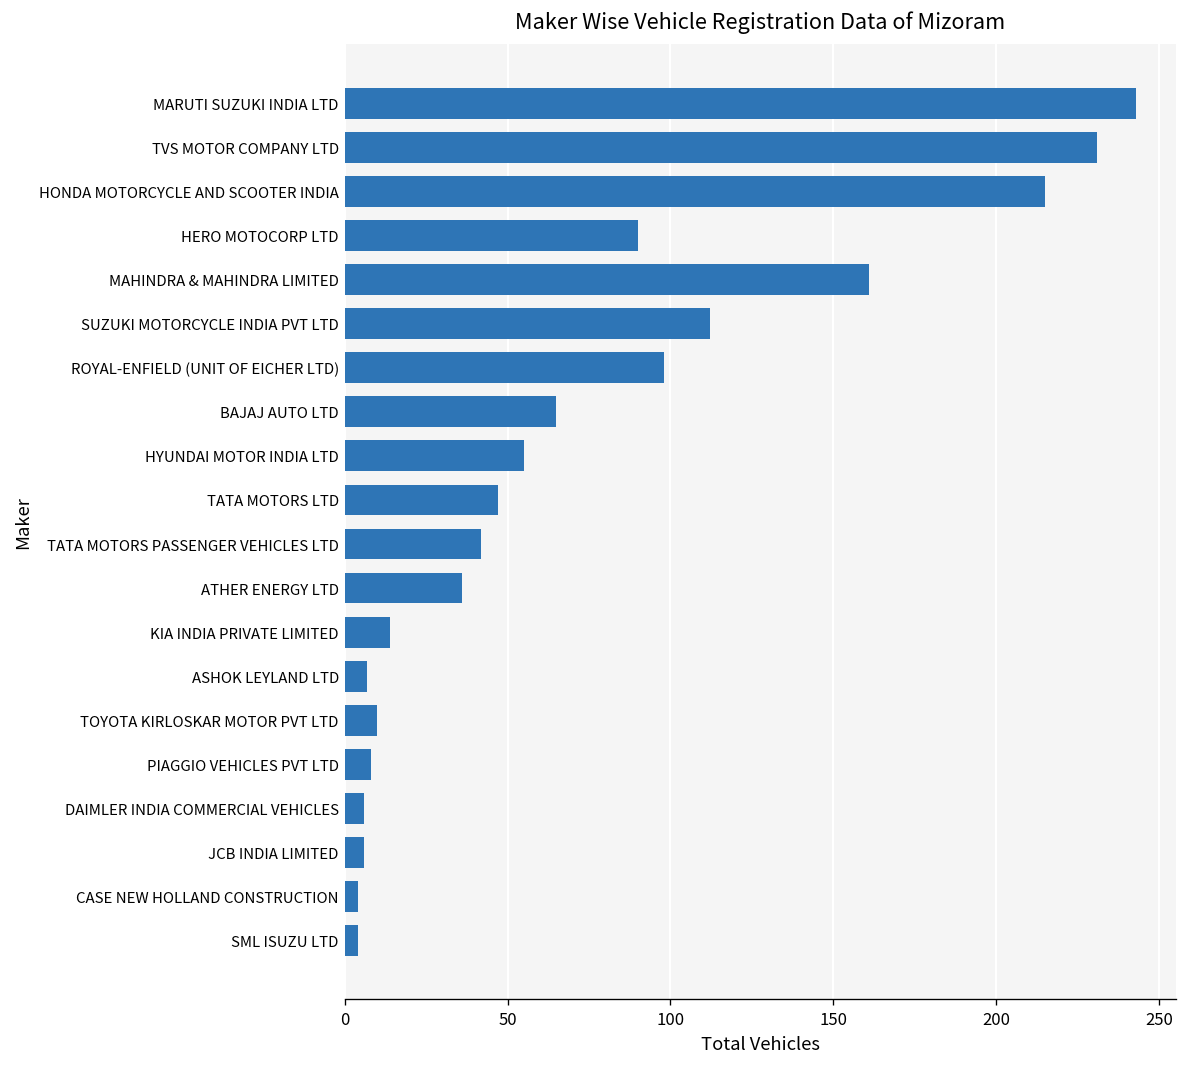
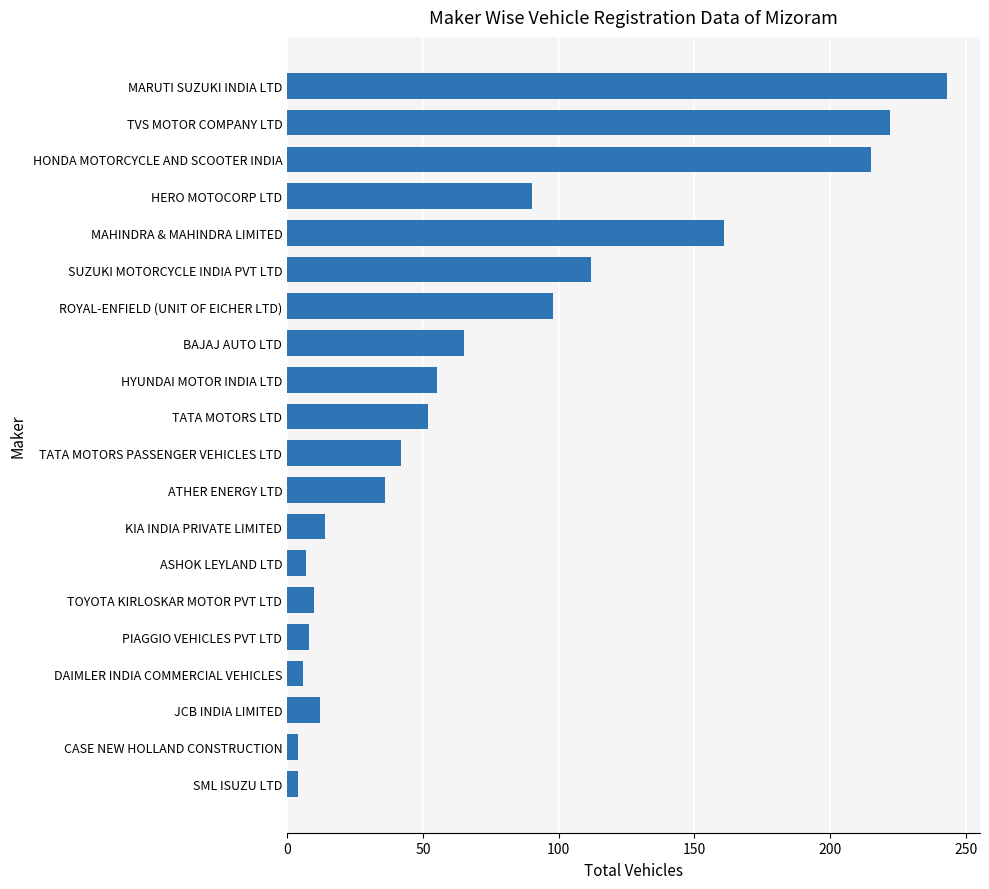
TVS MOTOR COMPANY LTD: 231 -> 222
TATA MOTORS LTD: 47 -> 52
JCB INDIA LIMITED: 6 -> 12
